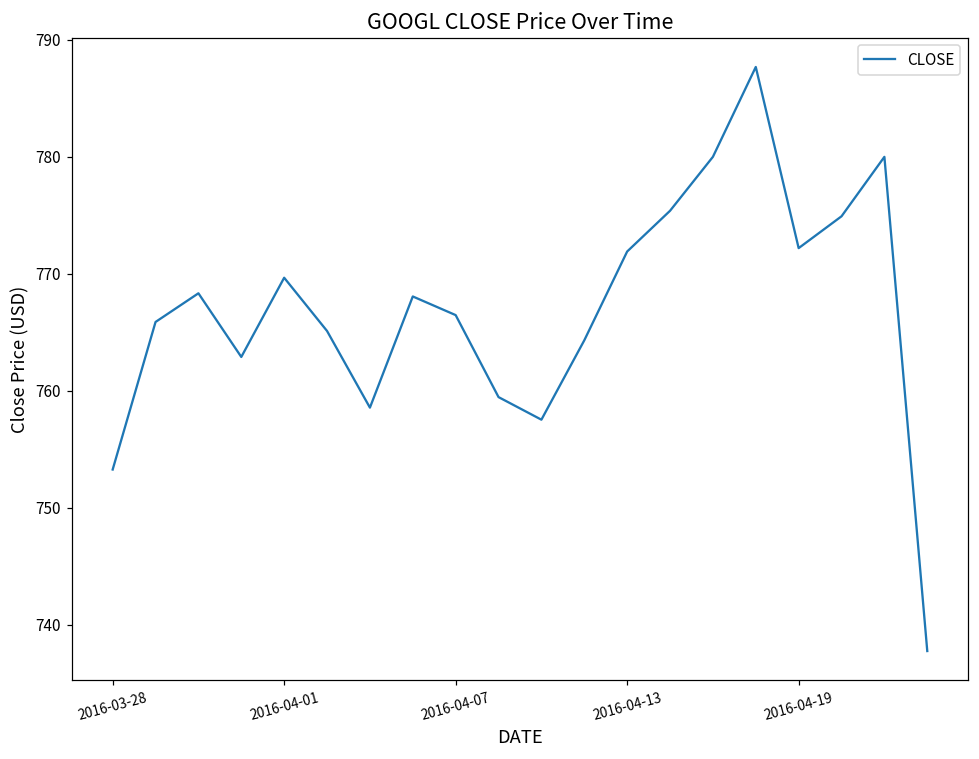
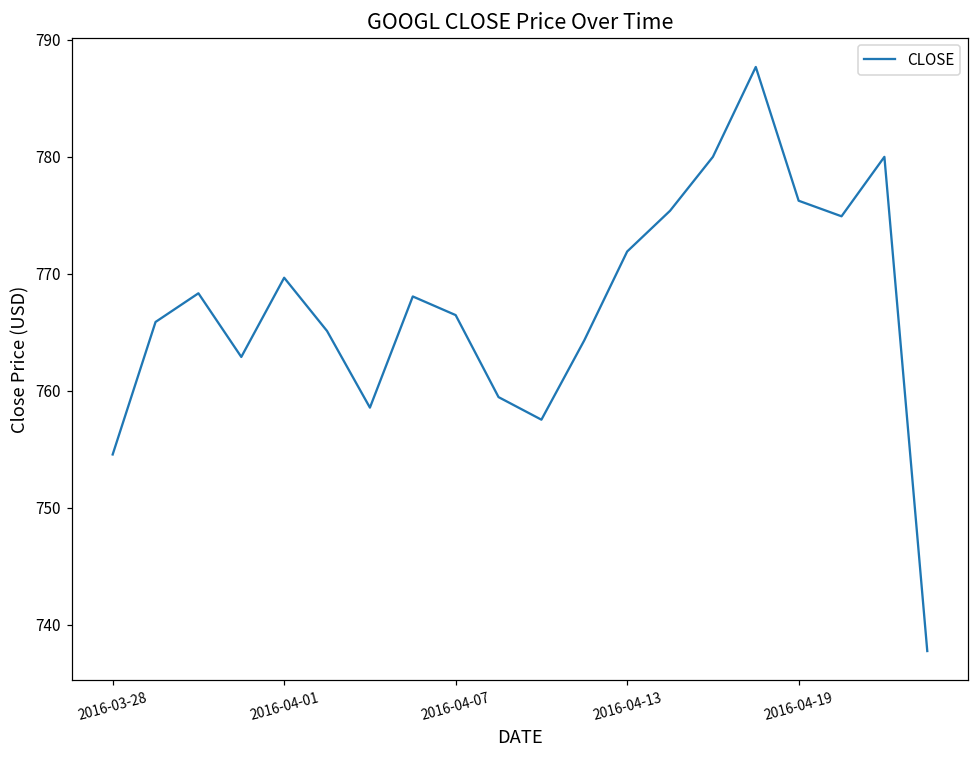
2016-03-28: 753.3 -> 754.6
2016-04-19: 772.2 -> 776.3
